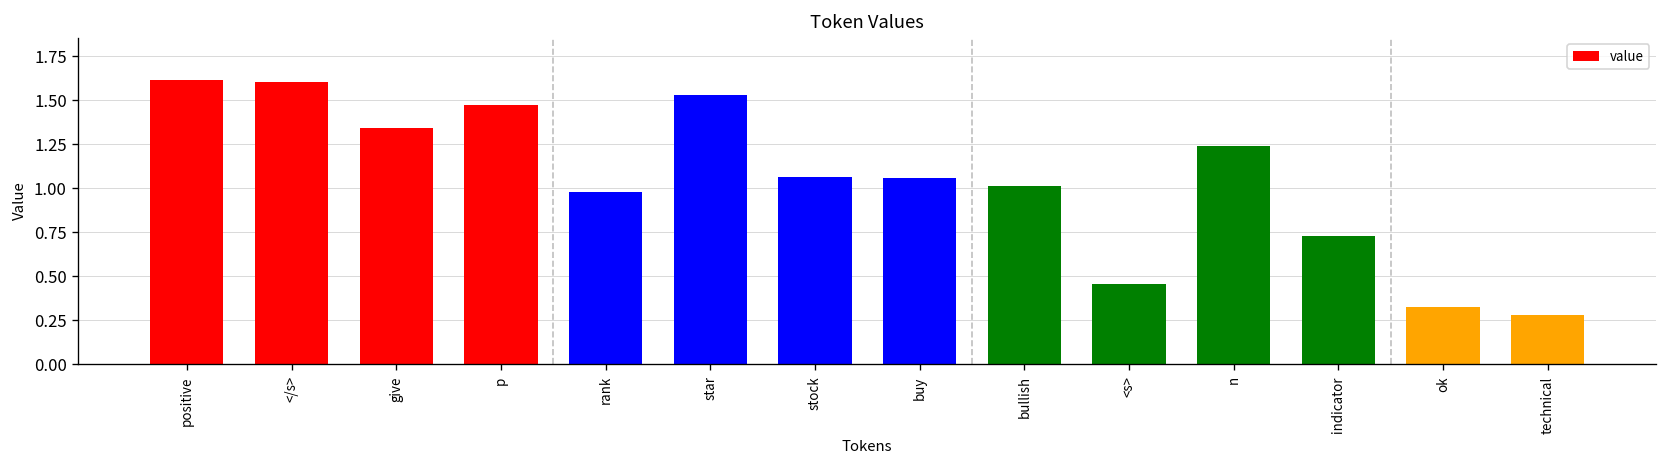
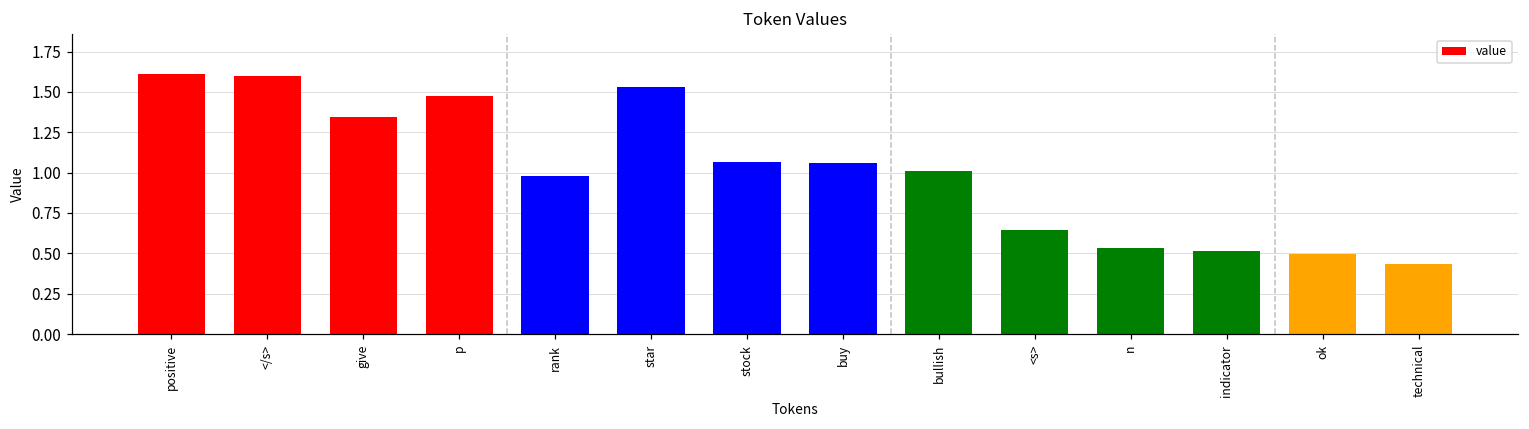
<s>: 0.46 -> 0.64
n: 1.24 -> 0.53
indicator: 0.73 -> 0.52
ok: 0.33 -> 0.50
technical: 0.28 -> 0.43
